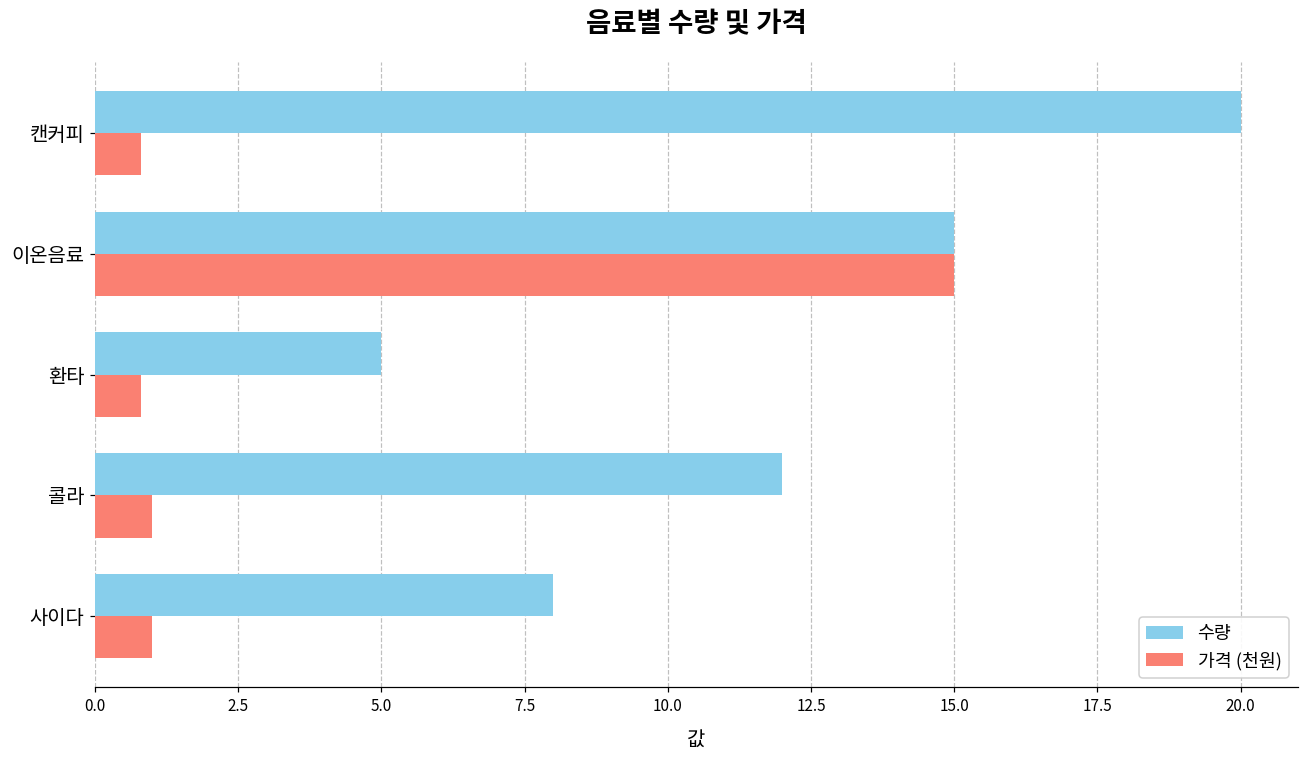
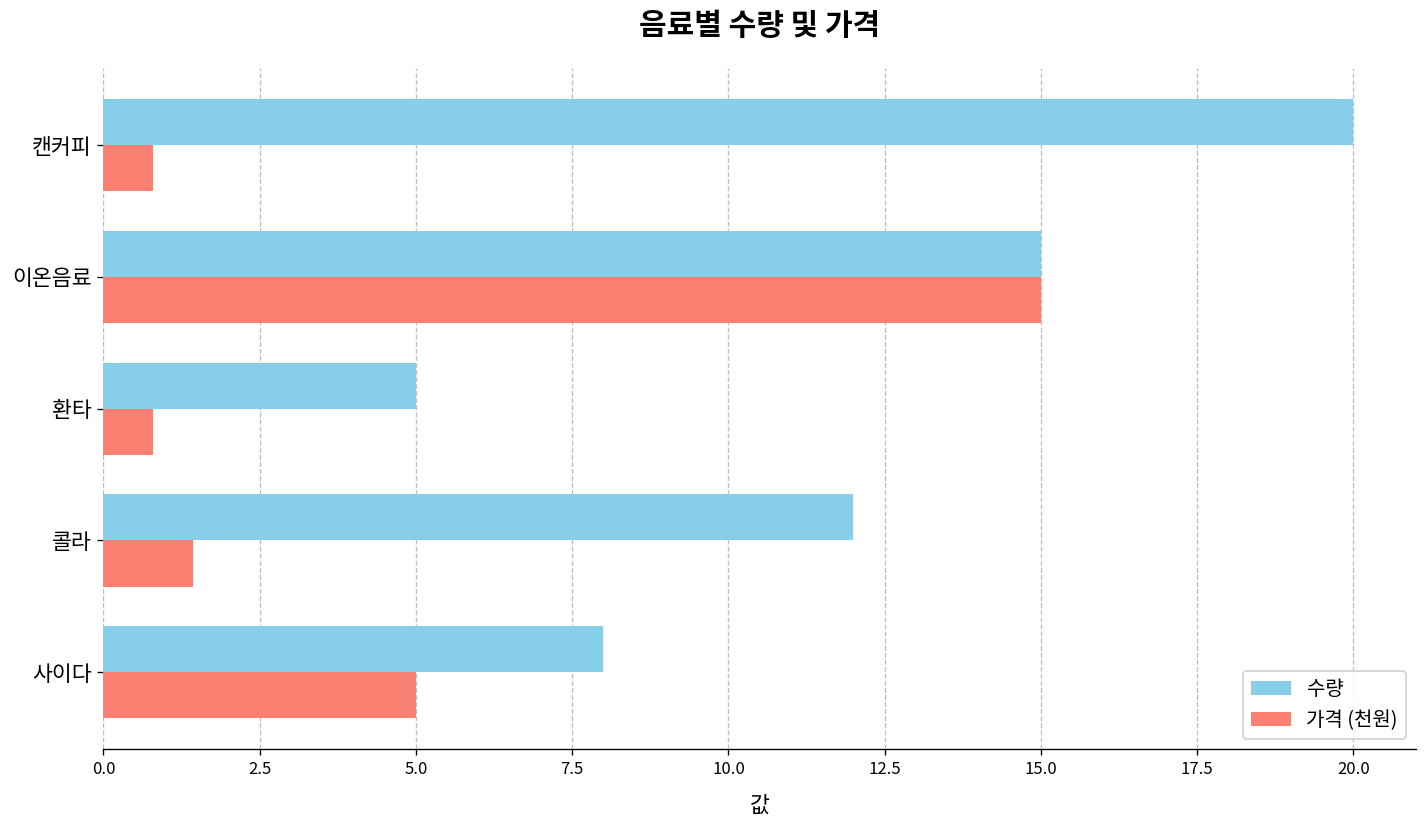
가격 (천원), 콜라: 1.0 -> 1.4
가격 (천원), 사이다: 1.0 -> 5.0
